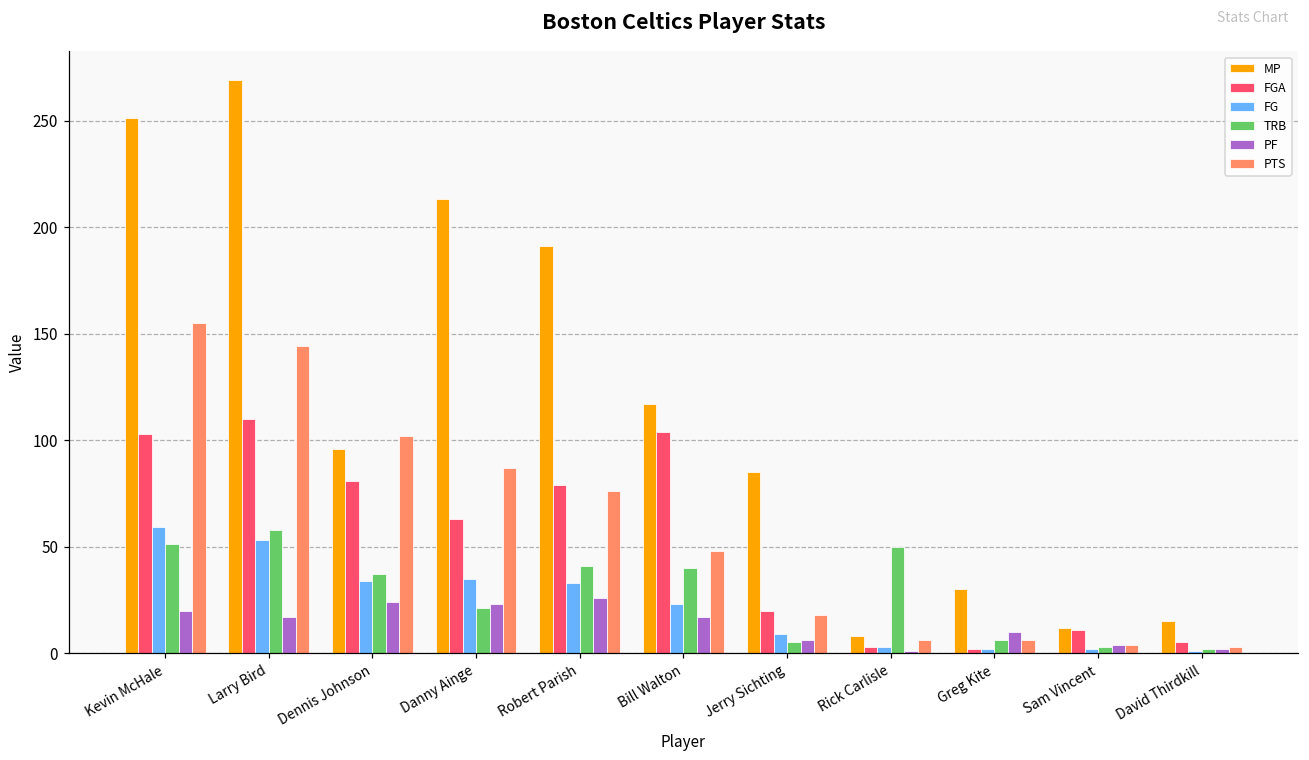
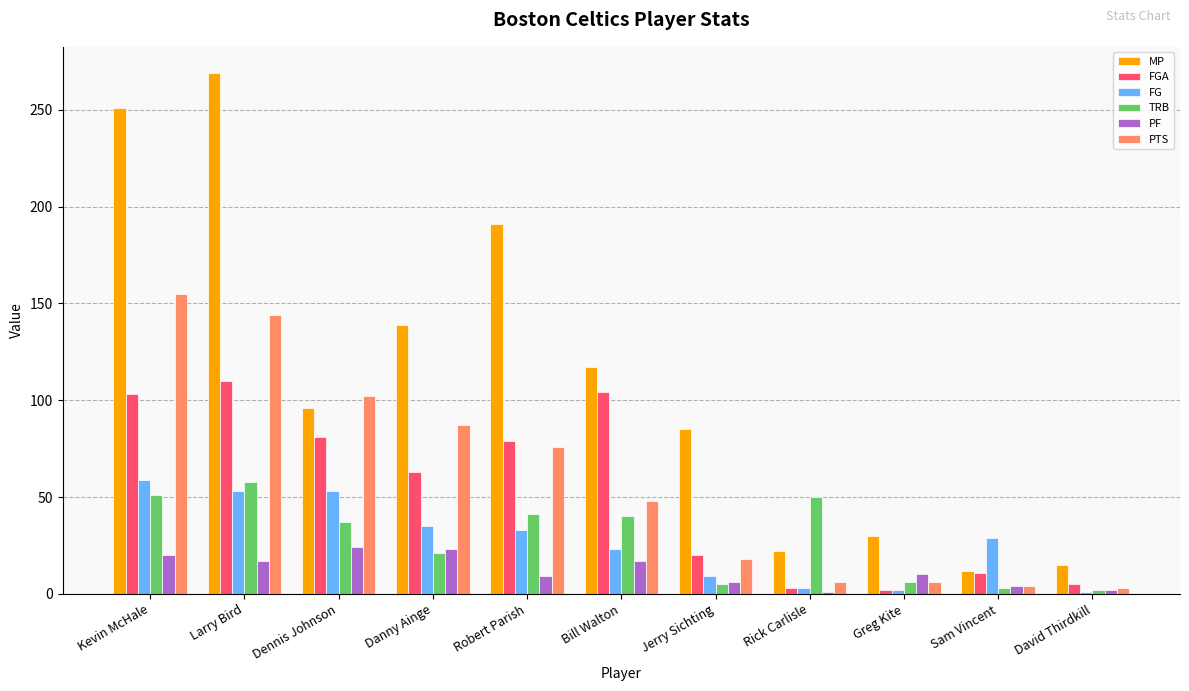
FG, Dennis Johnson: 34 -> 53
MP, Danny Ainge: 213 -> 139
PF, Robert Parish: 26 -> 9
MP, Rick Carlisle: 8 -> 22
FG, Sam Vincent: 2 -> 29
